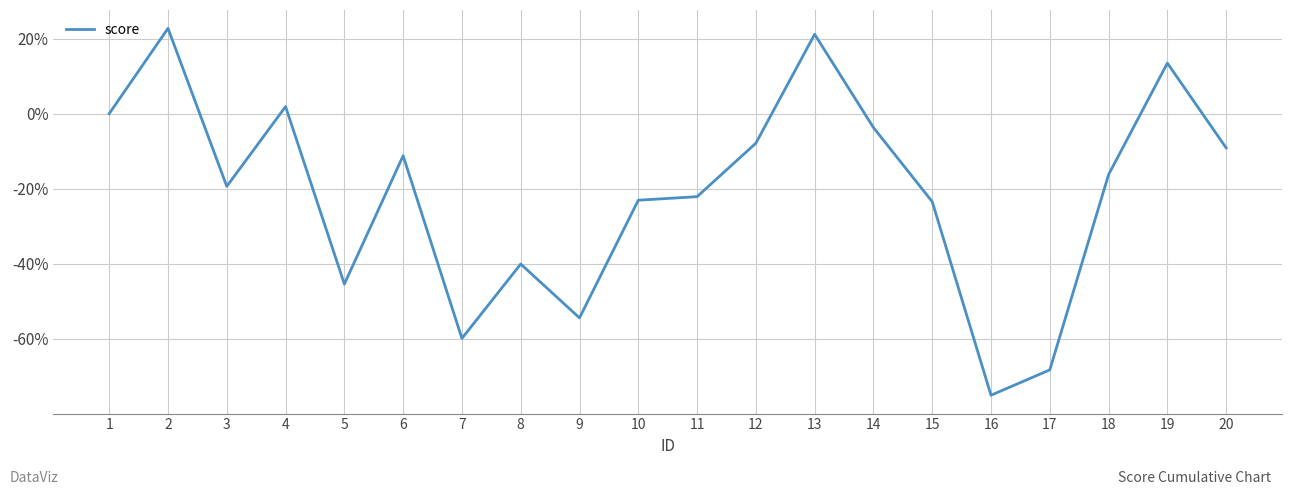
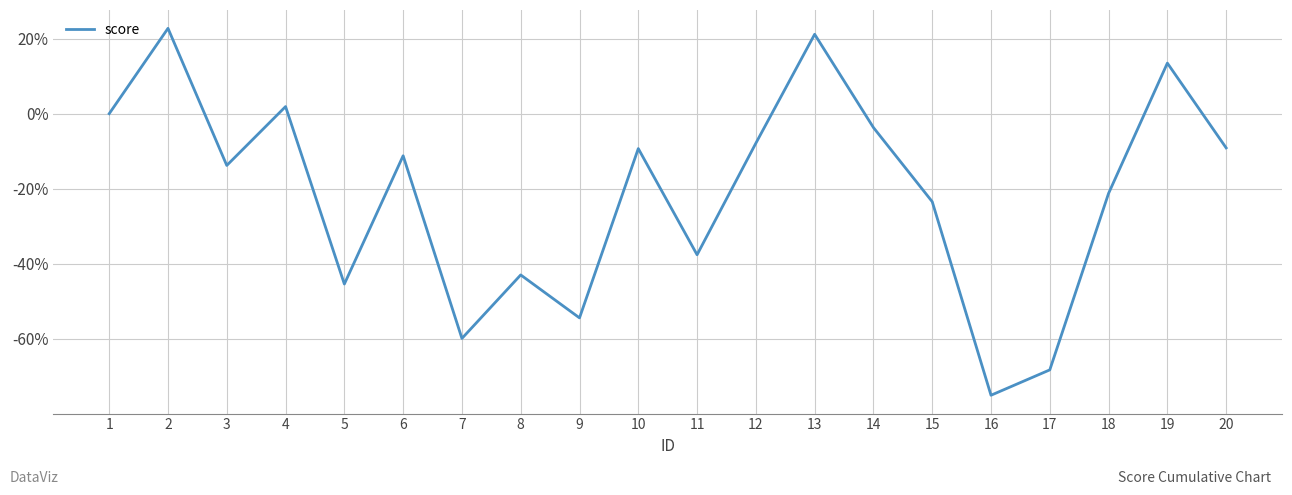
3: -19% -> -14%
8: -40% -> -43%
10: -23% -> -9%
11: -22% -> -38%
18: -16% -> -21%
